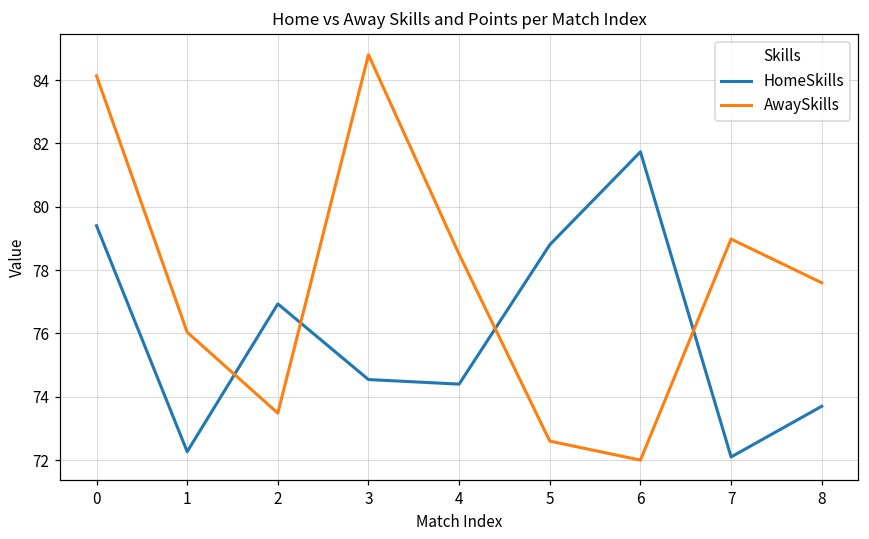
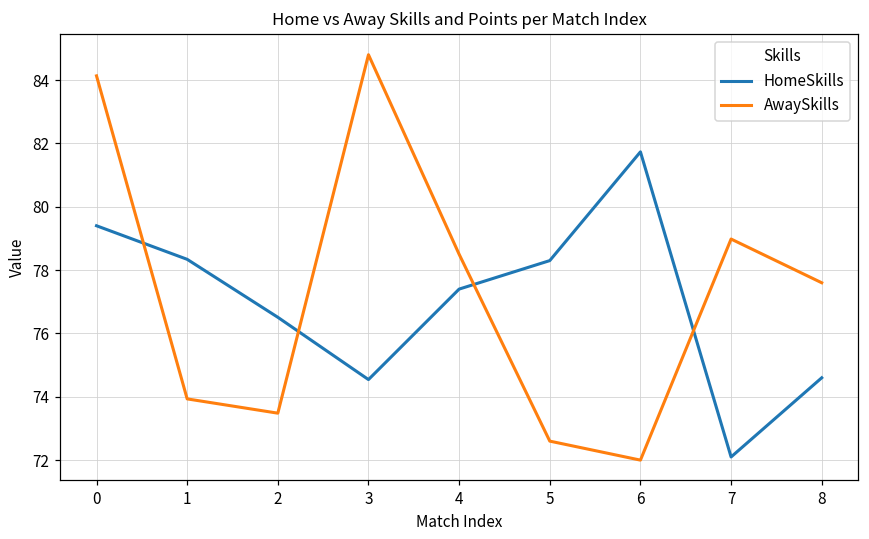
HomeSkills, 1: 72.3 -> 78.3
AwaySkills, 1: 76.0 -> 73.9
HomeSkills, 2: 76.9 -> 76.5
HomeSkills, 4: 74.4 -> 77.4
HomeSkills, 5: 78.8 -> 78.3
HomeSkills, 8: 73.7 -> 74.6
